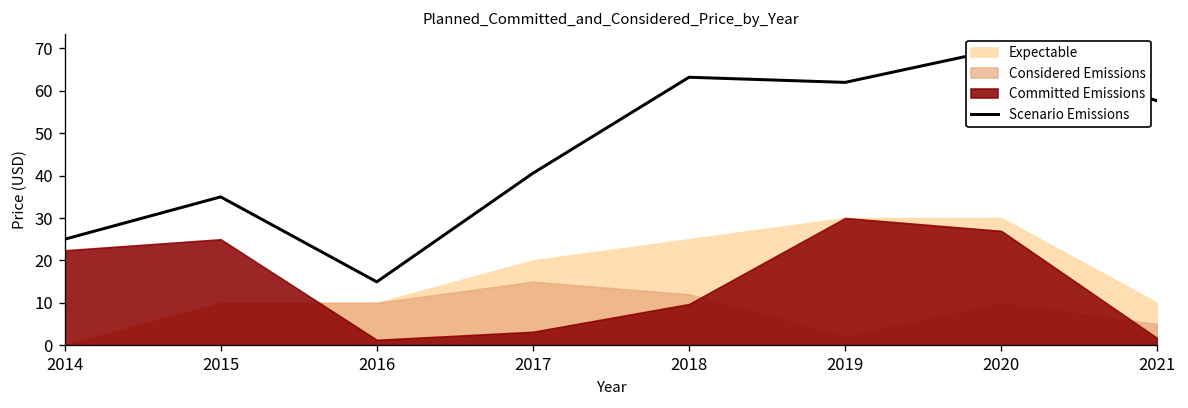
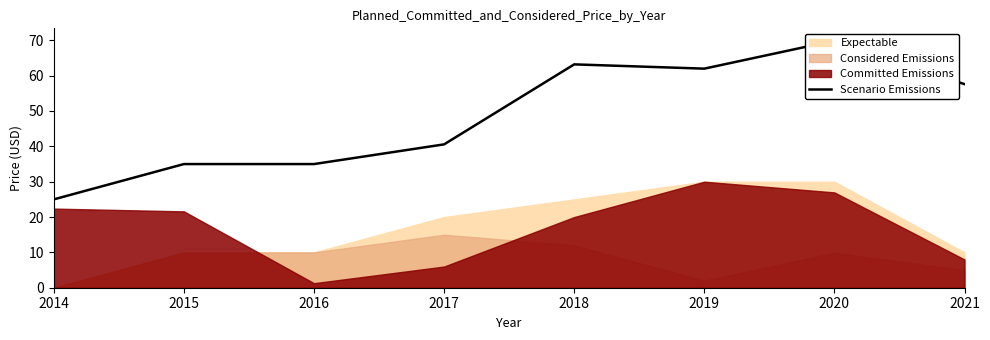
Committed Emissions, 2015: 25 -> 22
Scenario Emissions, 2016: 15 -> 35
Committed Emissions, 2017: 3 -> 6
Committed Emissions, 2018: 10 -> 20
Committed Emissions, 2021: 2 -> 8
